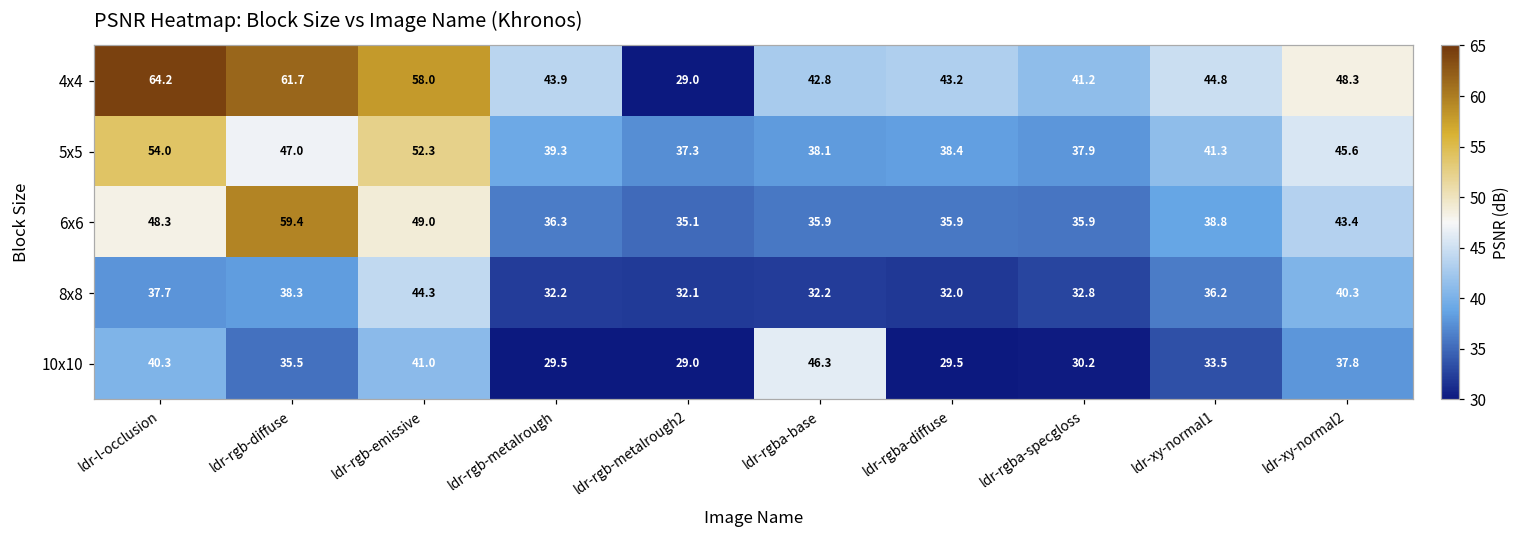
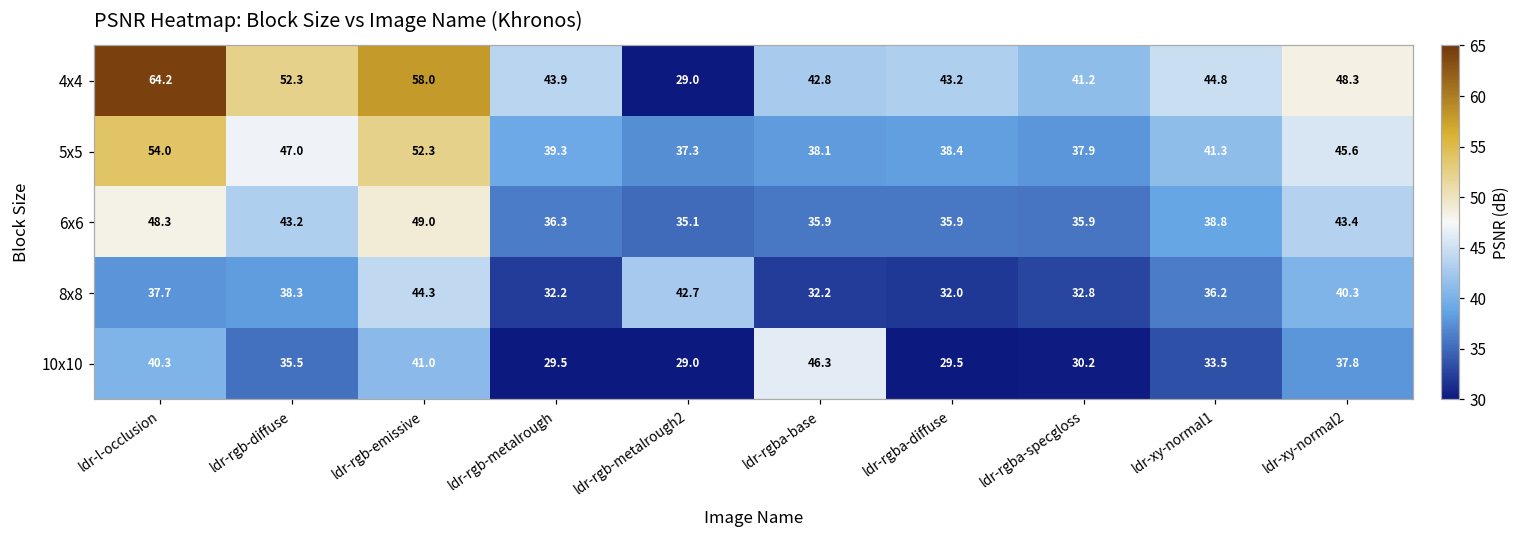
4x4, ldr-rgb-diffuse: 61.7 -> 52.3
6x6, ldr-rgb-diffuse: 59.4 -> 43.2
8x8, ldr-rgb-metalrough2: 32.1 -> 42.7
